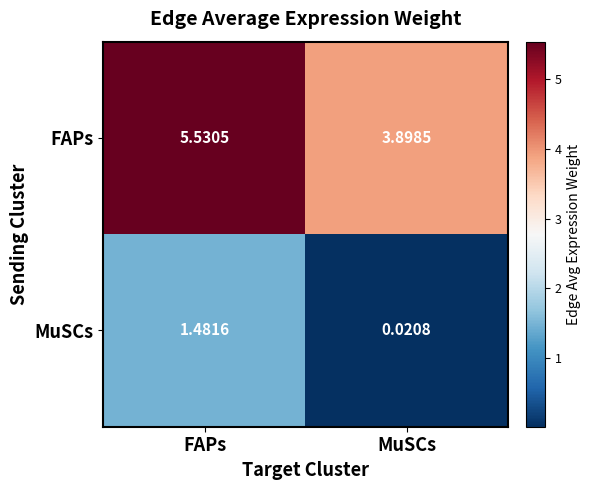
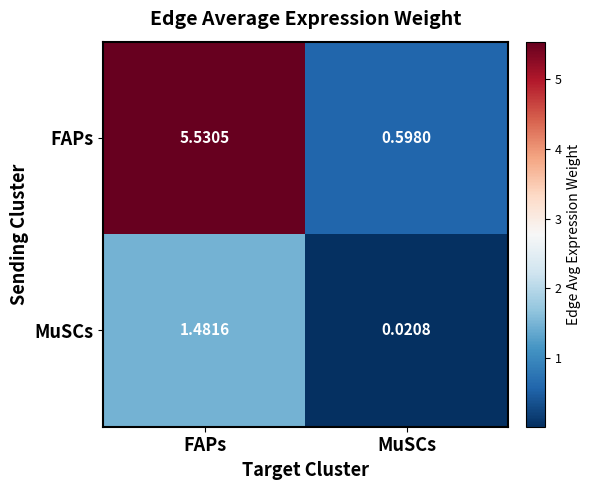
FAPs, MuSCs: 3.8985 -> 0.5980
